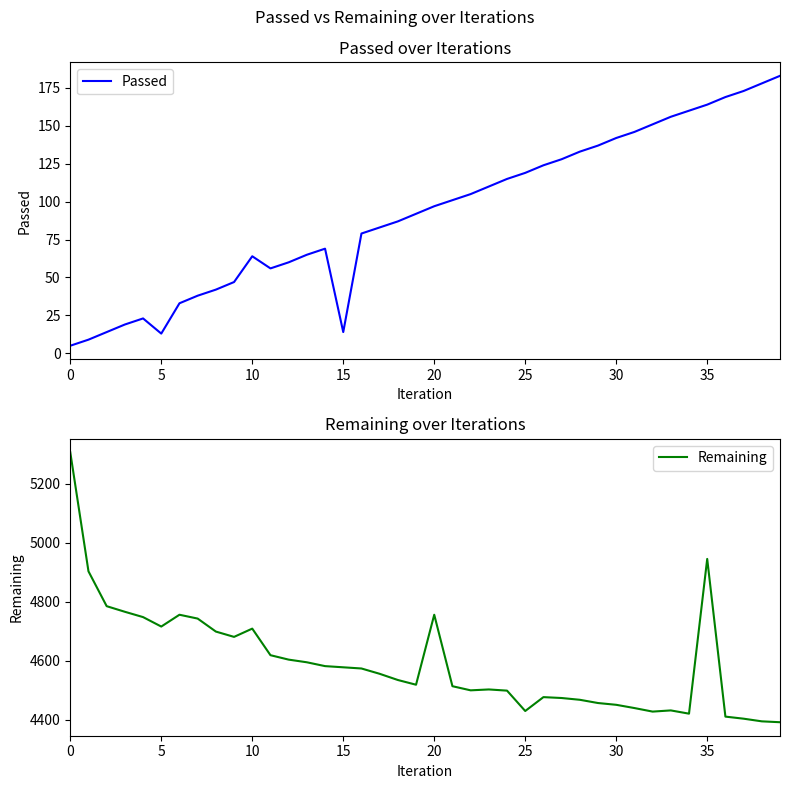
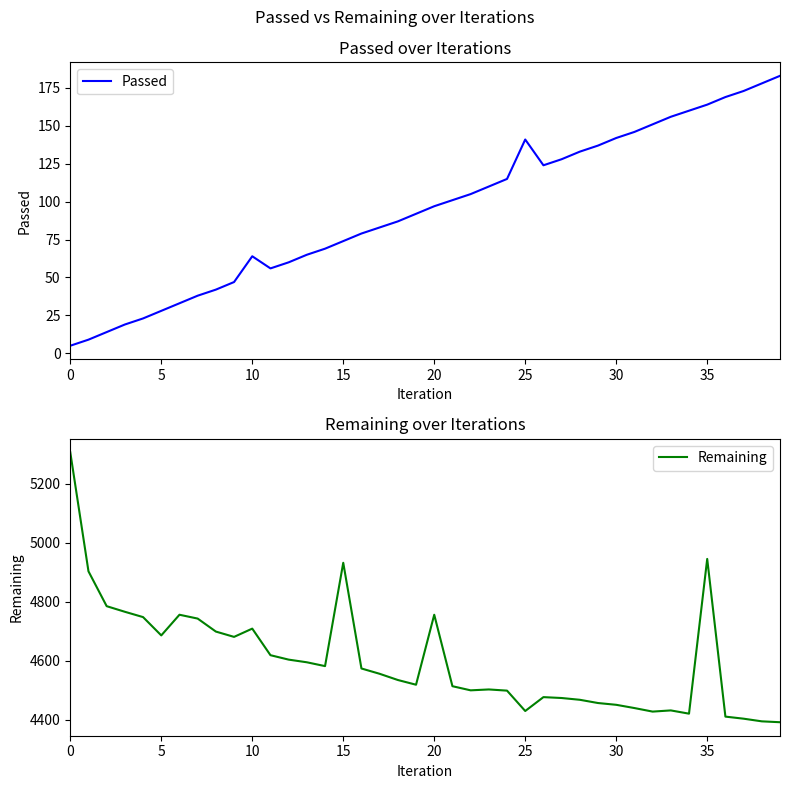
Passed over Iterations, 5: 13 -> 28
Passed over Iterations, 15: 14 -> 74
Passed over Iterations, 25: 119 -> 141
Remaining over Iterations, 5: 4720 -> 4690
Remaining over Iterations, 15: 4580 -> 4930
